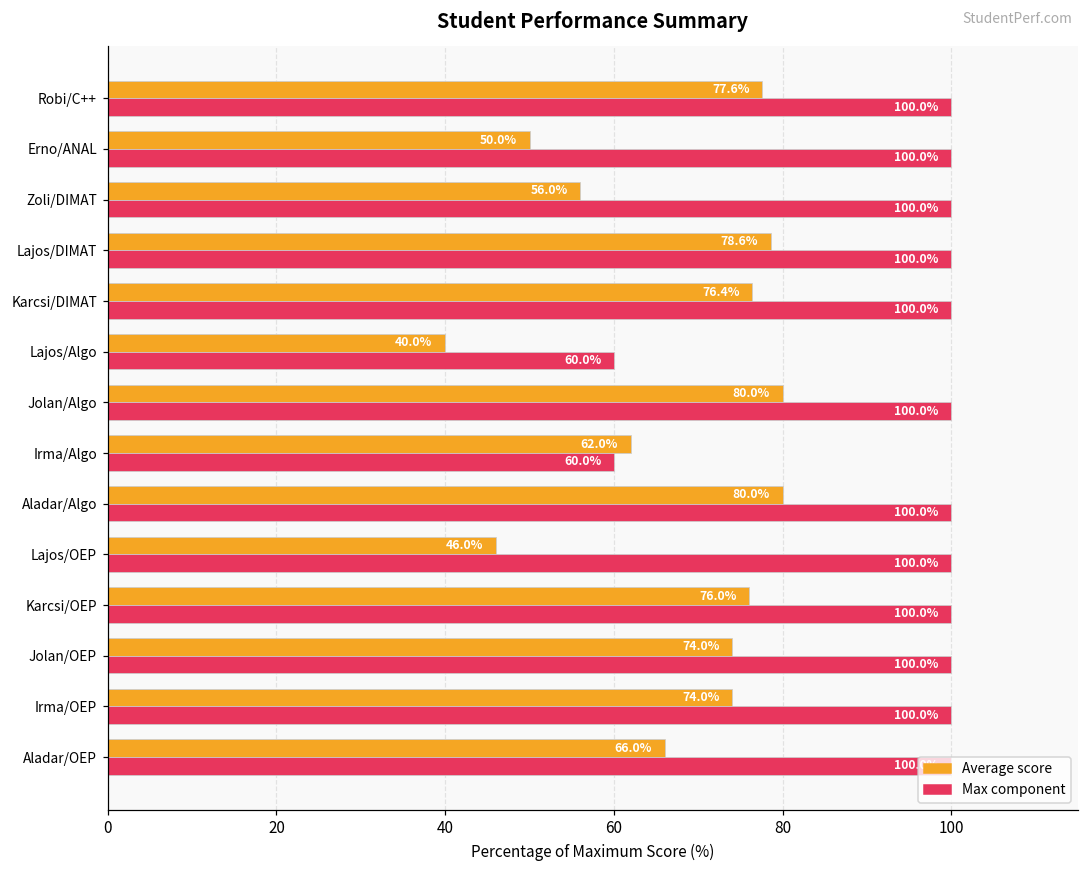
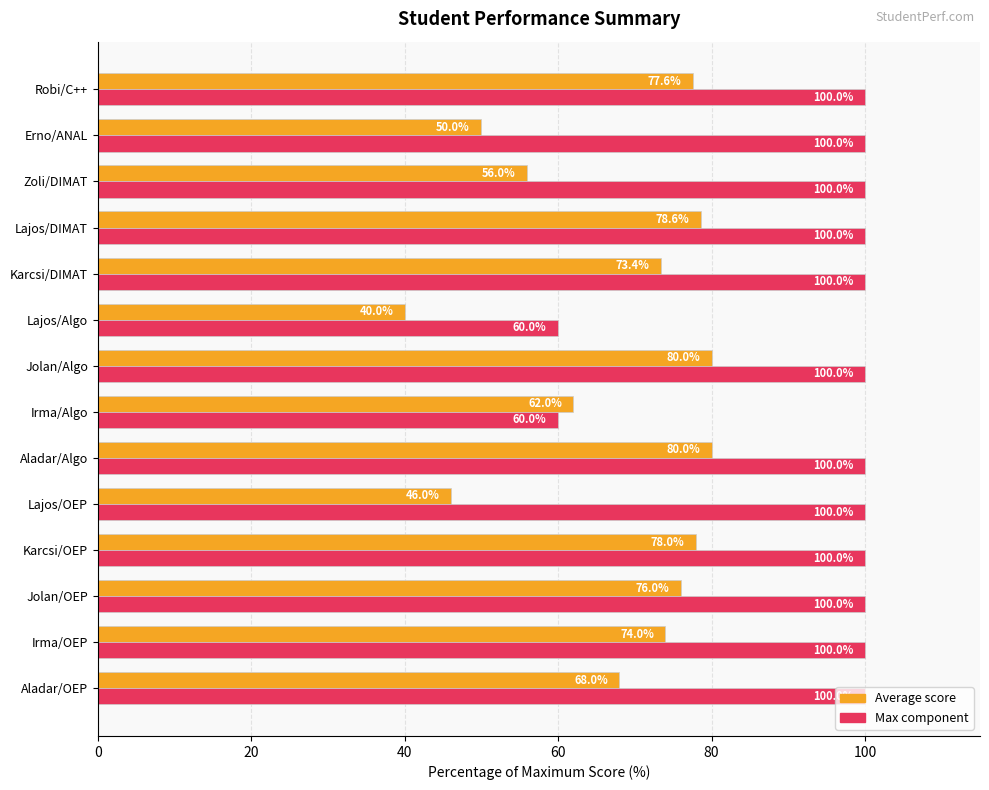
Average score, Karcsi/DIMAT: 76.4% -> 73.4%
Average score, Karcsi/OEP: 76.0% -> 78.0%
Average score, Jolan/OEP: 74.0% -> 76.0%
Average score, Aladar/OEP: 66.0% -> 68.0%
